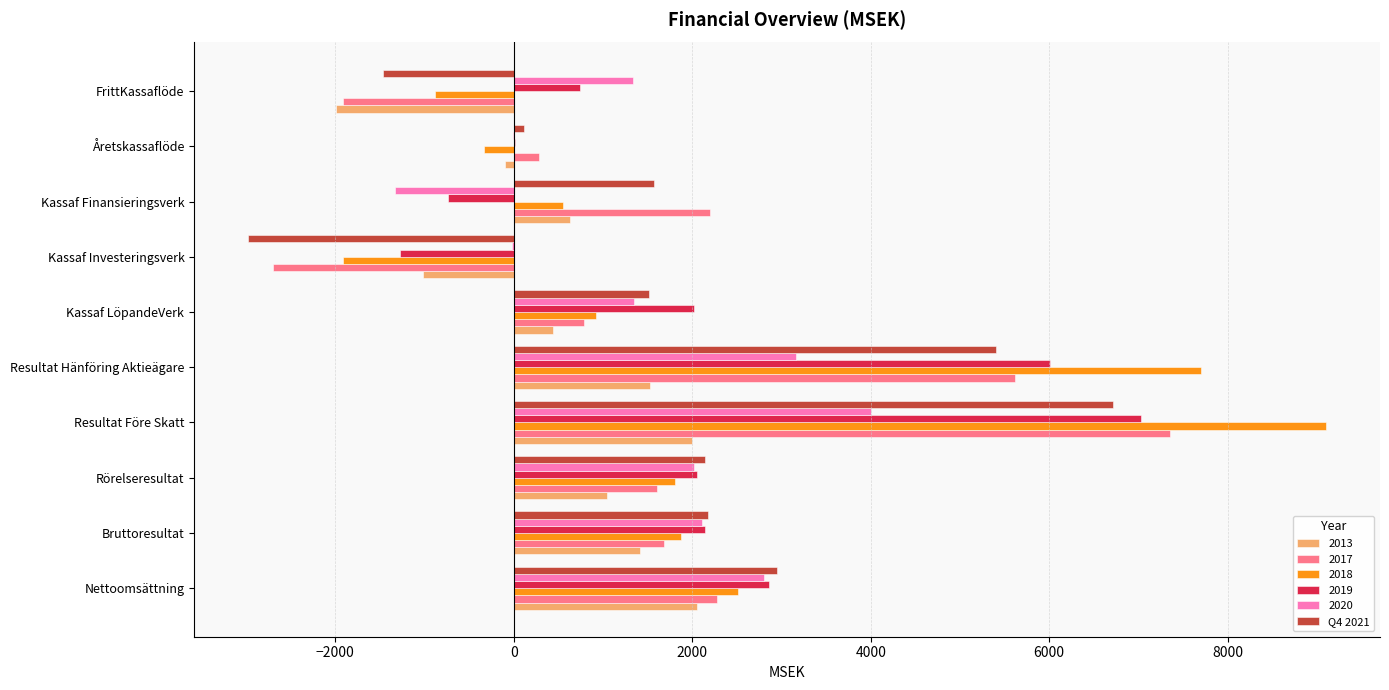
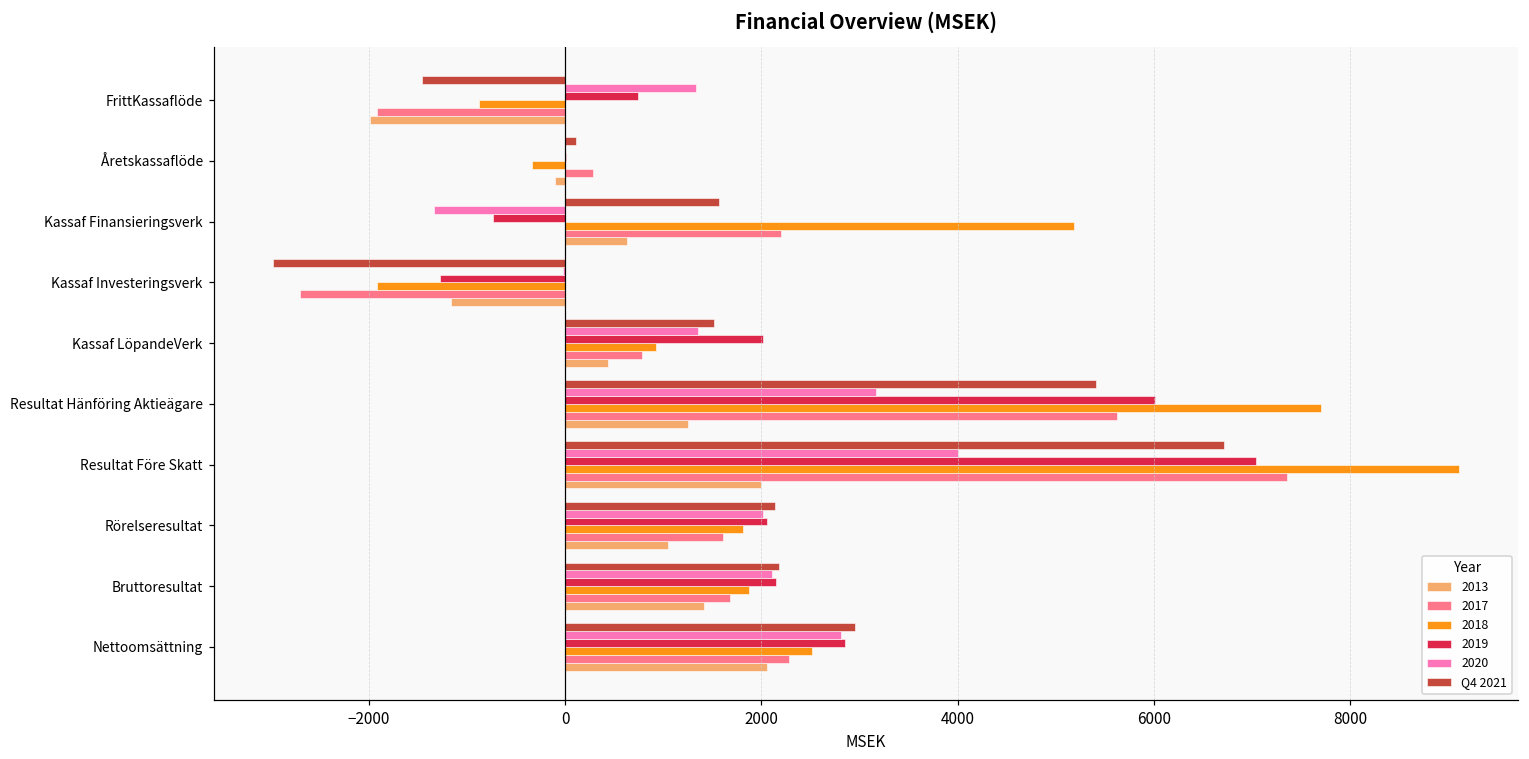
2018, Kassaf Finansieringsverk: 500 -> 5200
2013, Kassaf Investeringsverk: -1000 -> -1200
2013, Resultat Hänföring Aktieägare: 1500 -> 1300
